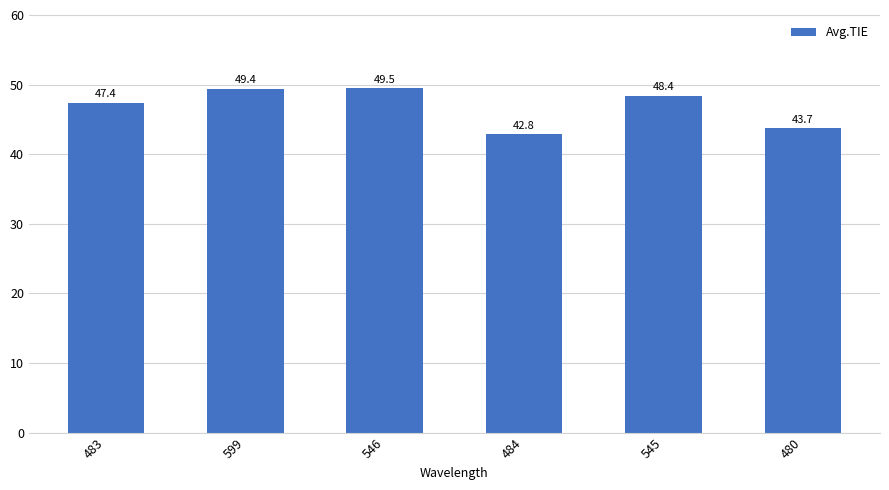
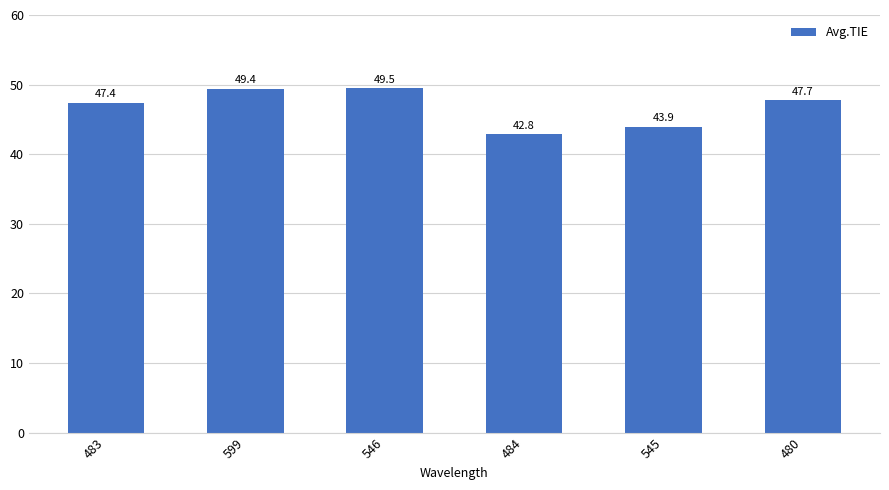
545: 48.4 -> 43.9
480: 43.7 -> 47.7
